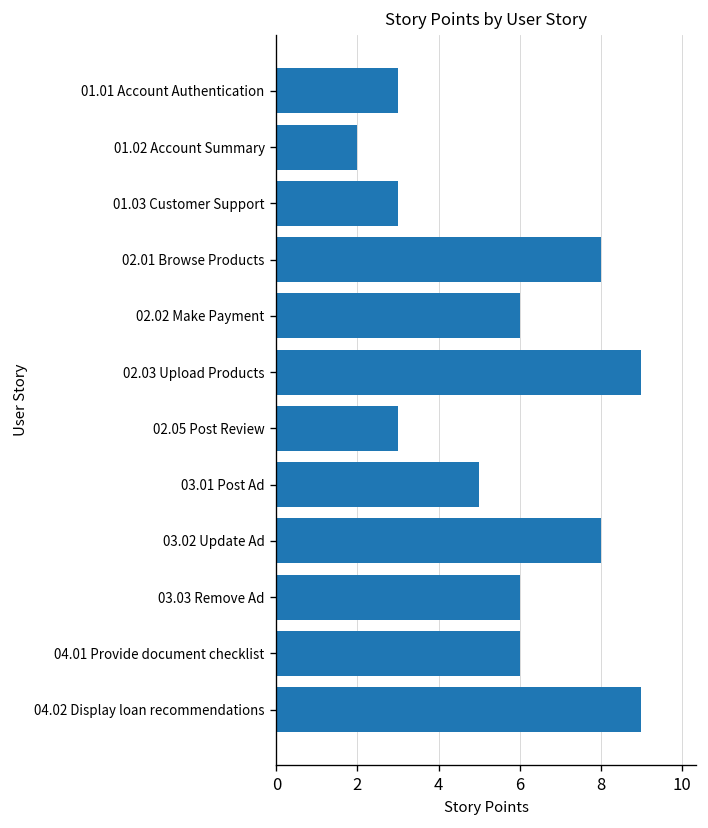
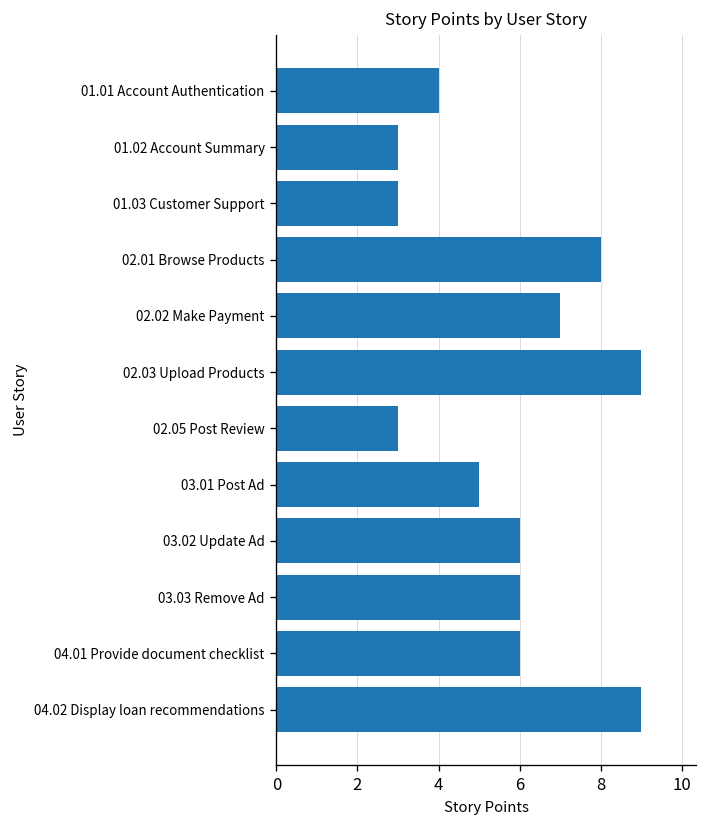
01.01 Account Authentication: 3 -> 4
01.02 Account Summary: 2 -> 3
02.02 Make Payment: 6 -> 7
03.02 Update Ad: 8 -> 6
